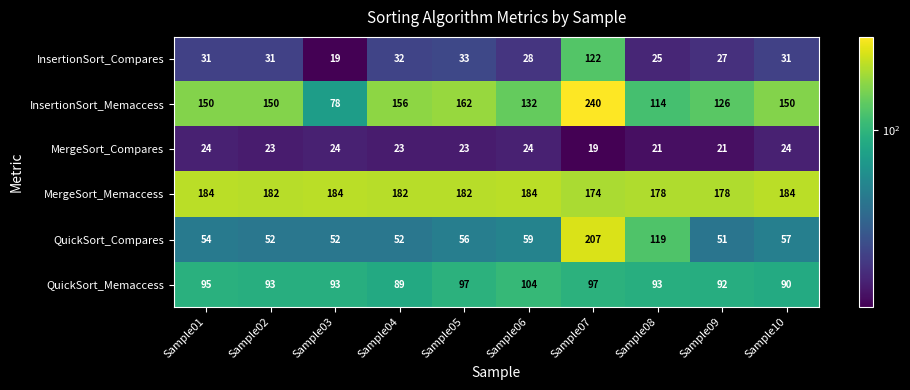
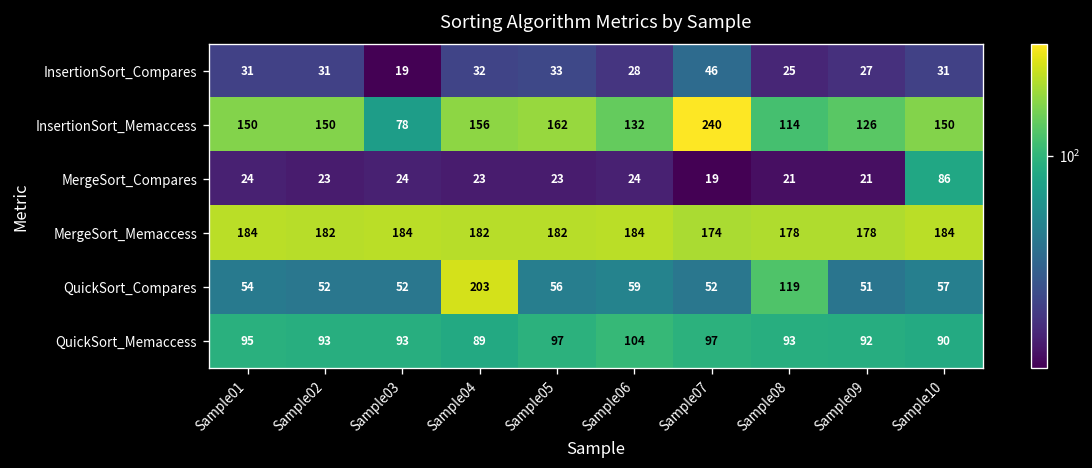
InsertionSort_Compares, Sample07: 122 -> 46
MergeSort_Compares, Sample10: 24 -> 86
QuickSort_Compares, Sample04: 52 -> 203
QuickSort_Compares, Sample07: 207 -> 52
